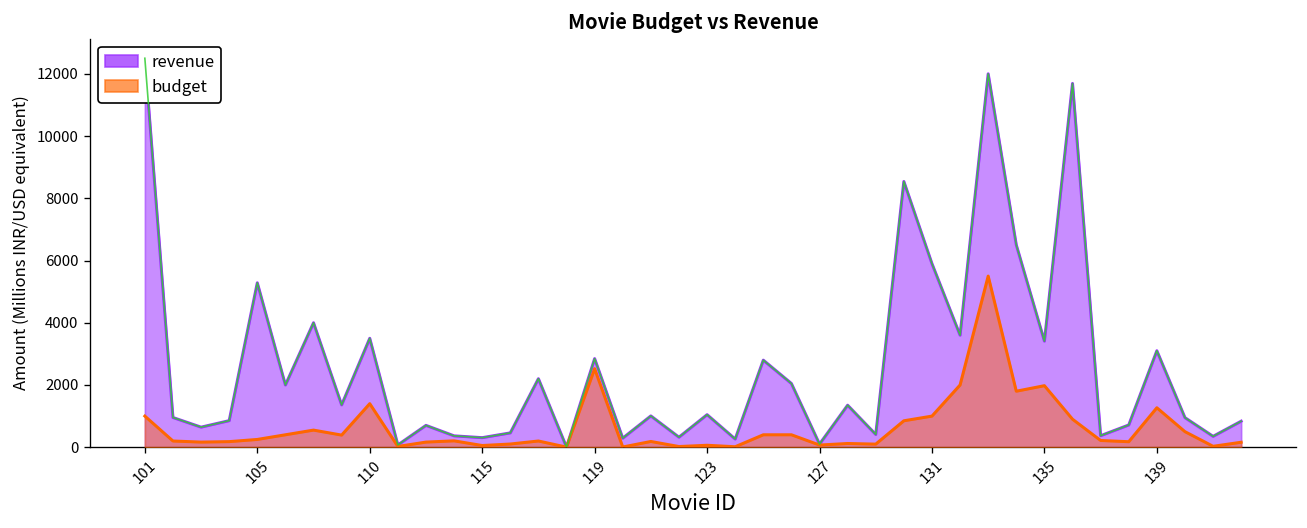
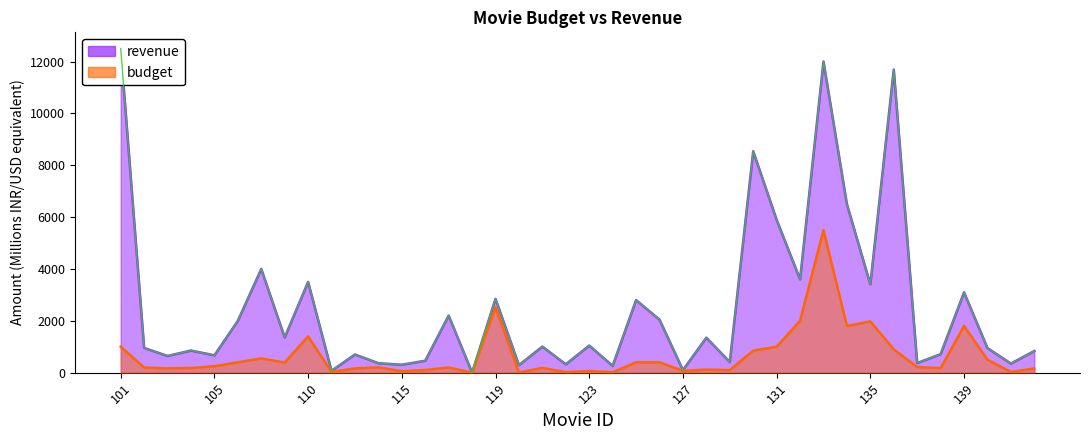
revenue, 105: 5300 -> 700
budget, 139: 1300 -> 1800
